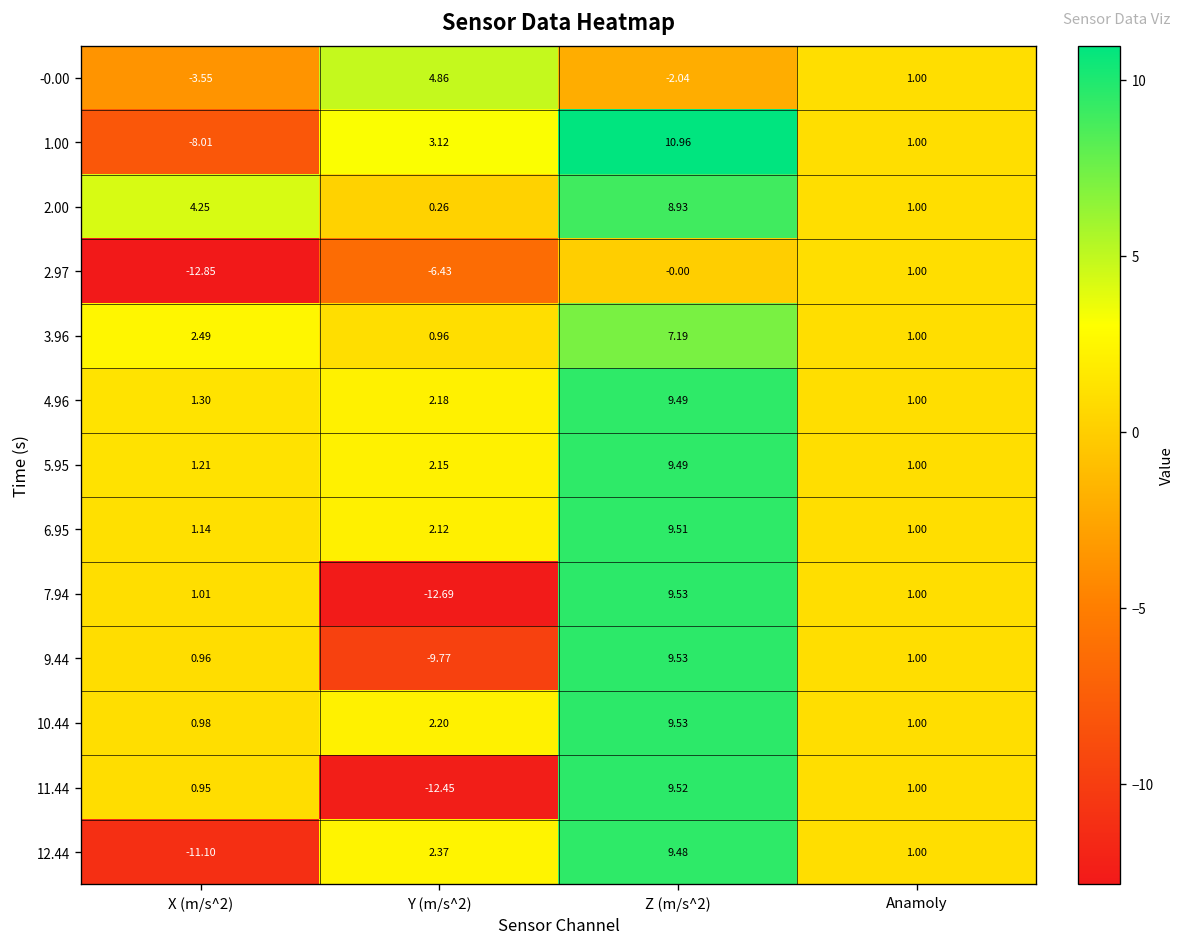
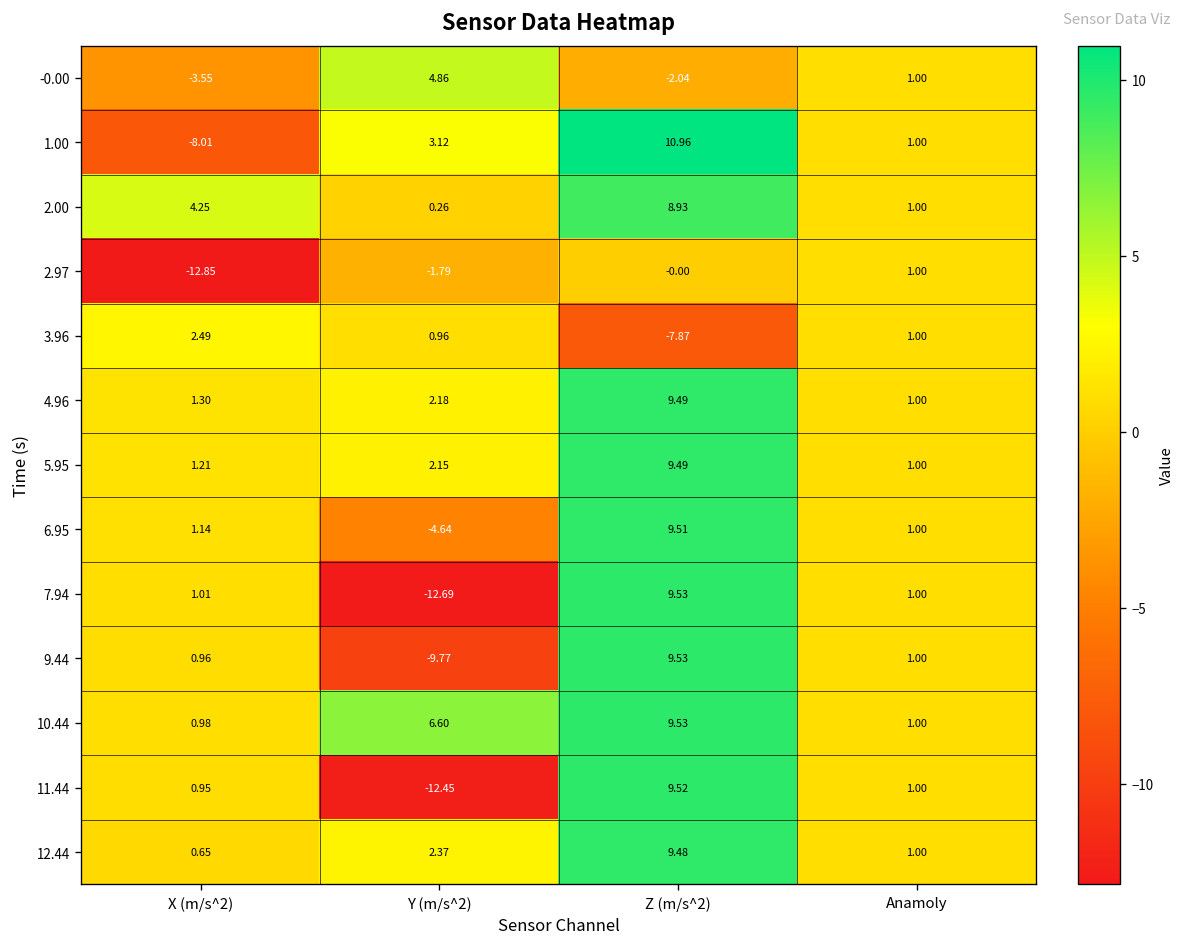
2.97, Y (m/s^2): -6.43 -> -1.79
3.96, Z (m/s^2): 7.19 -> -7.87
6.95, Y (m/s^2): 2.12 -> -4.64
10.44, Y (m/s^2): 2.20 -> 6.60
12.44, X (m/s^2): -11.10 -> 0.65
